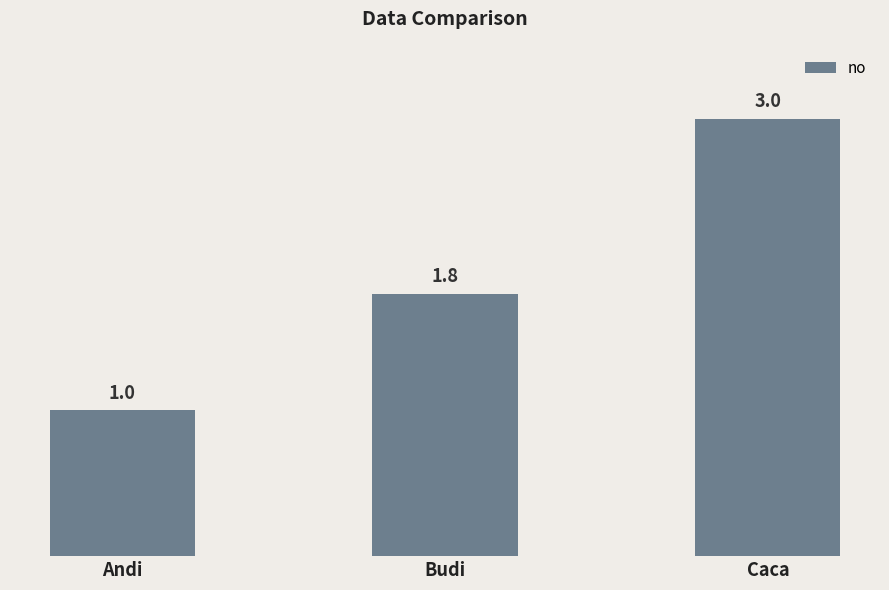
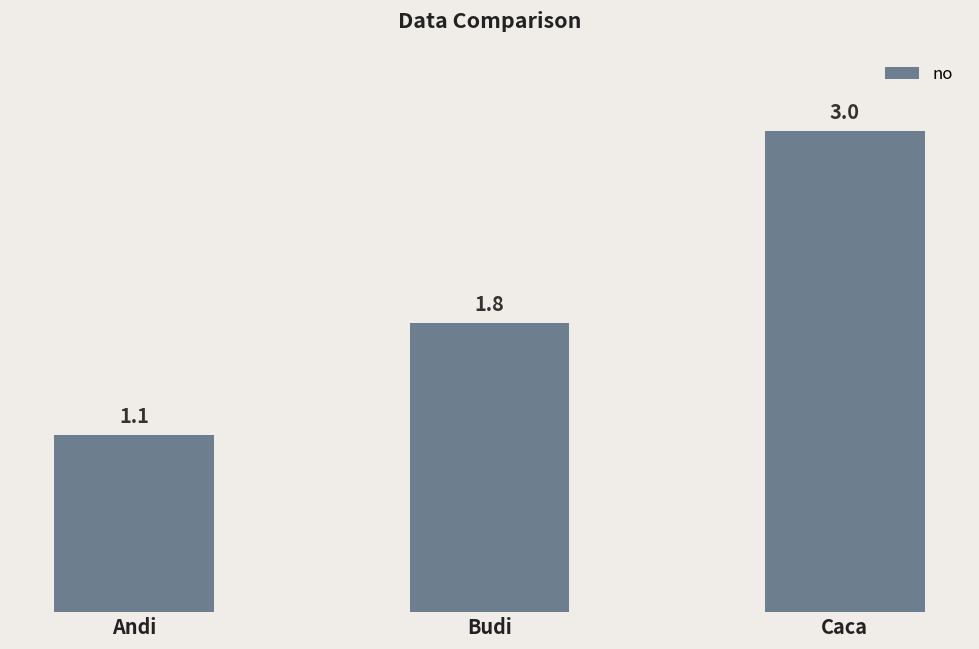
Andi: 1.0 -> 1.1
